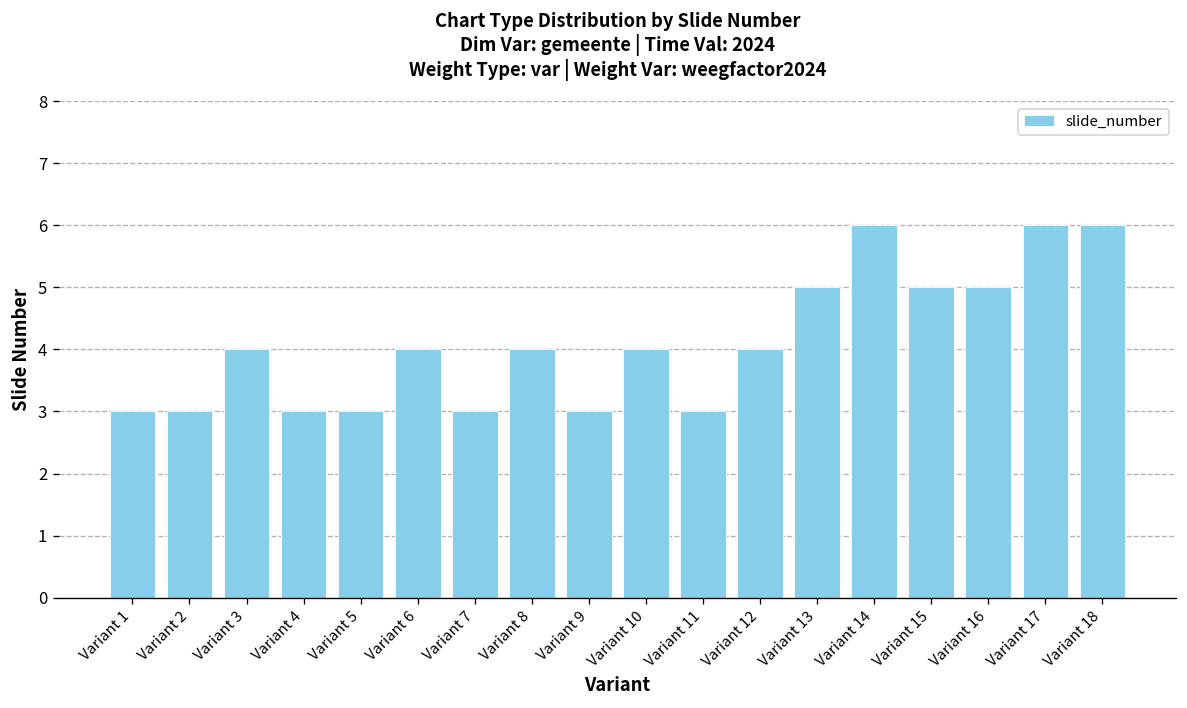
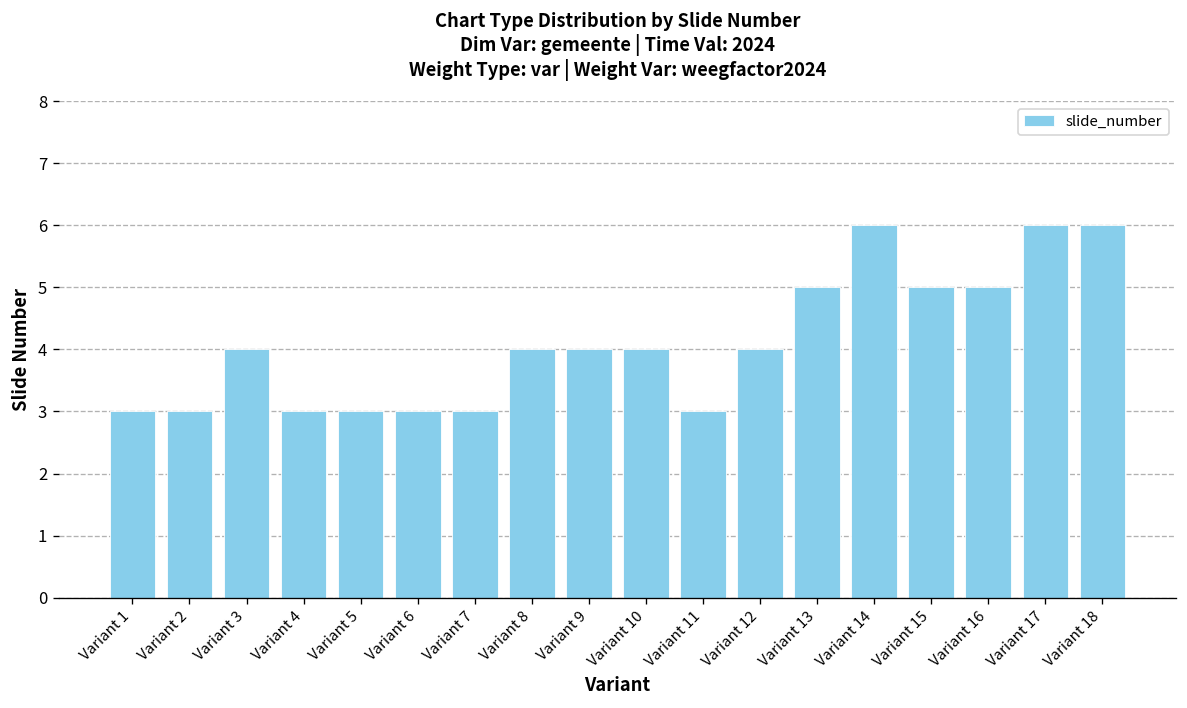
Variant 6: 4 -> 3
Variant 9: 3 -> 4
